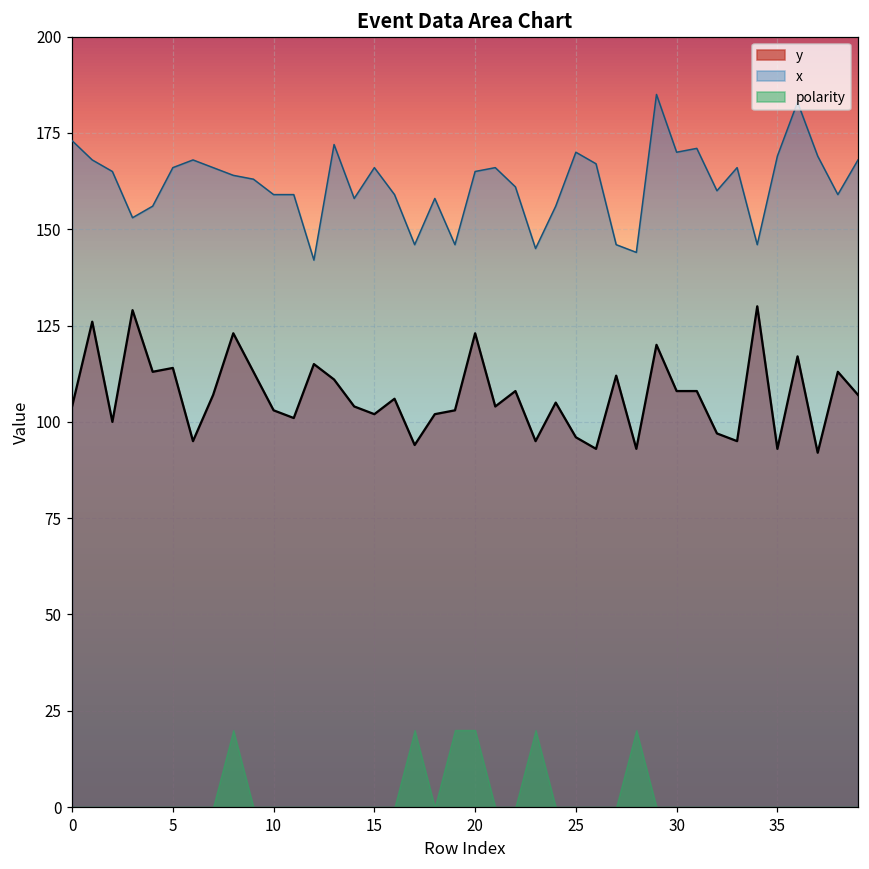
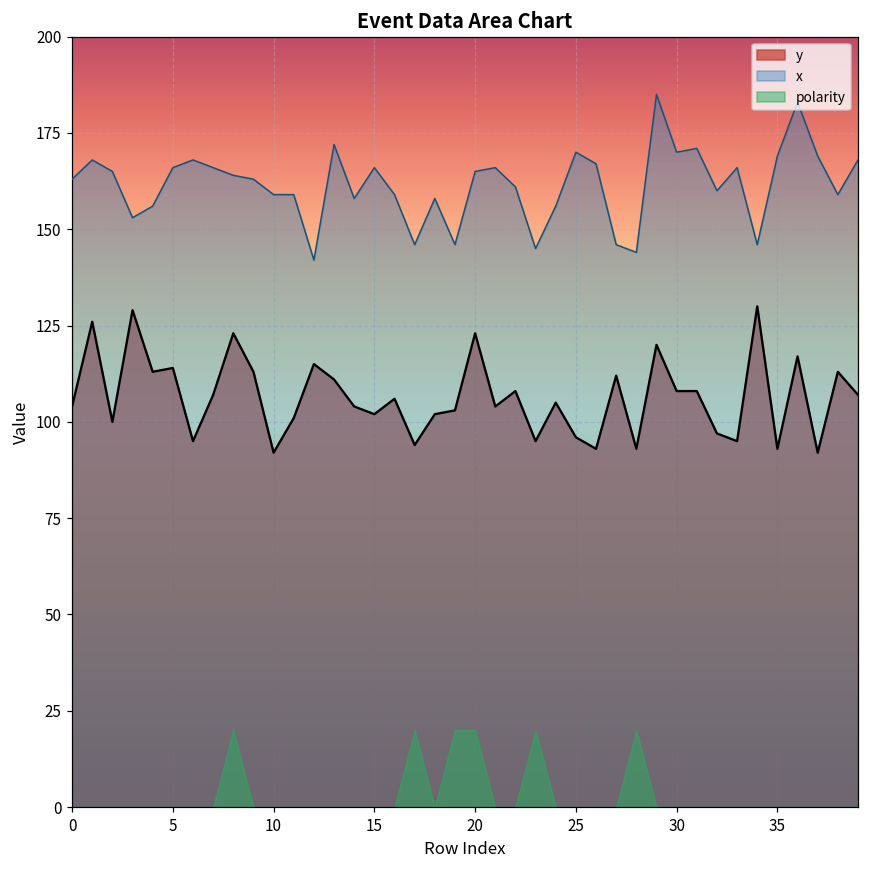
x, 0: 173 -> 163
y, 10: 103 -> 92
